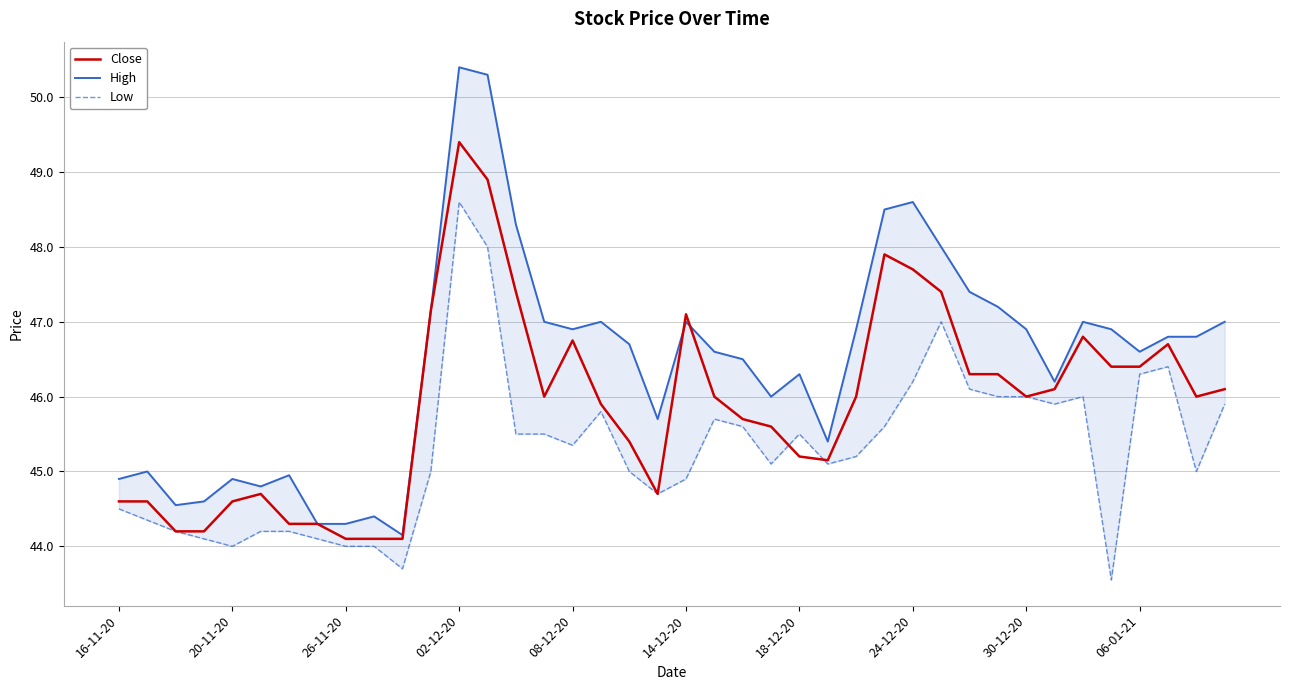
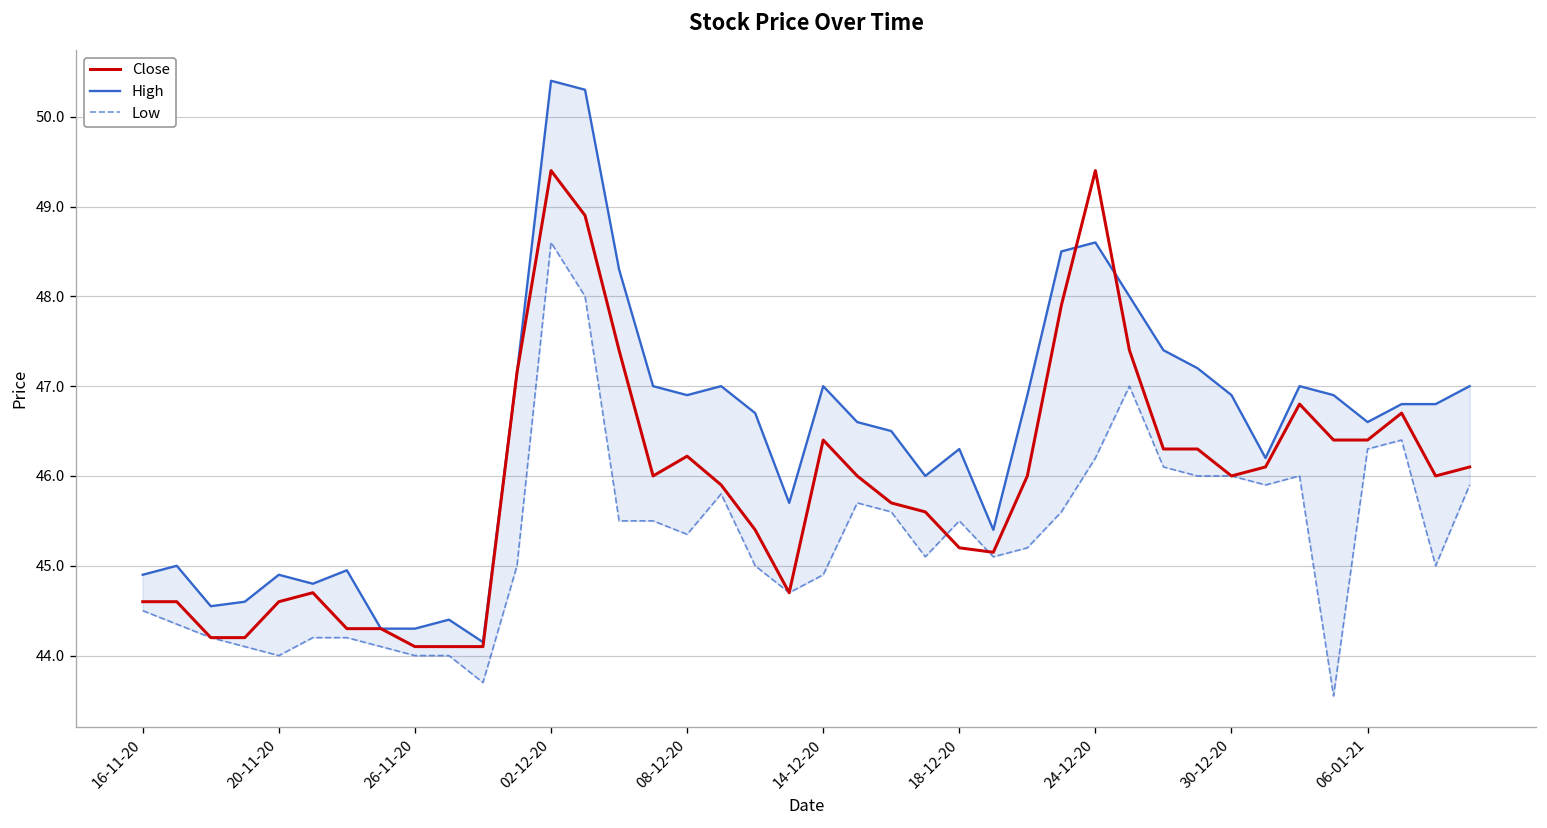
Close, 08-12-20: 46.8 -> 46.2
Close, 14-12-20: 47.1 -> 46.4
Close, 24-12-20: 47.7 -> 49.4
